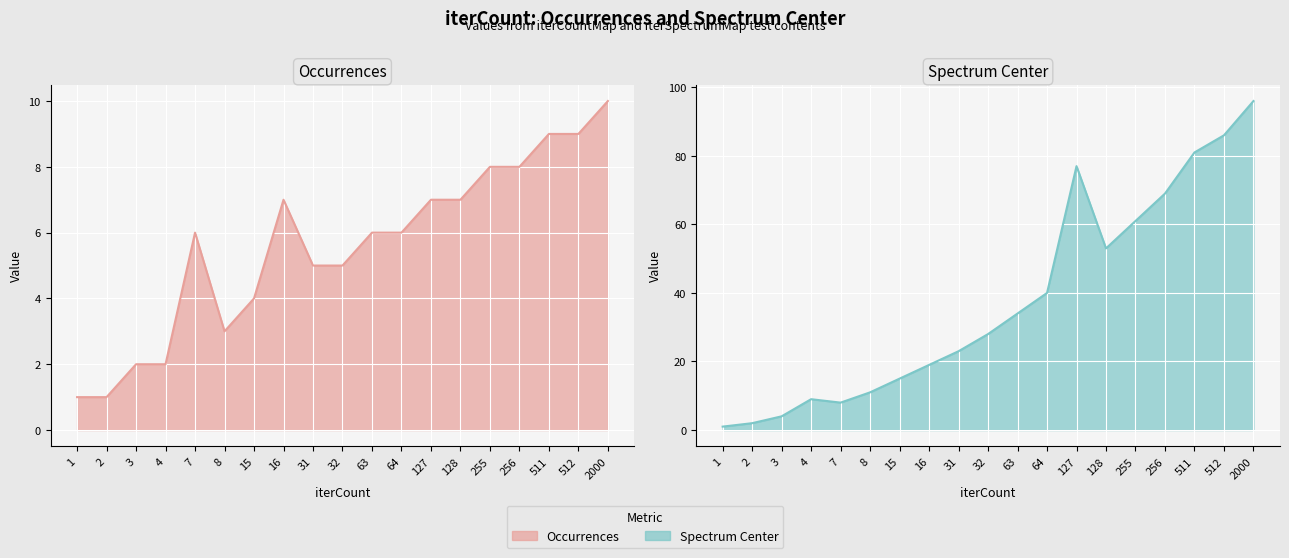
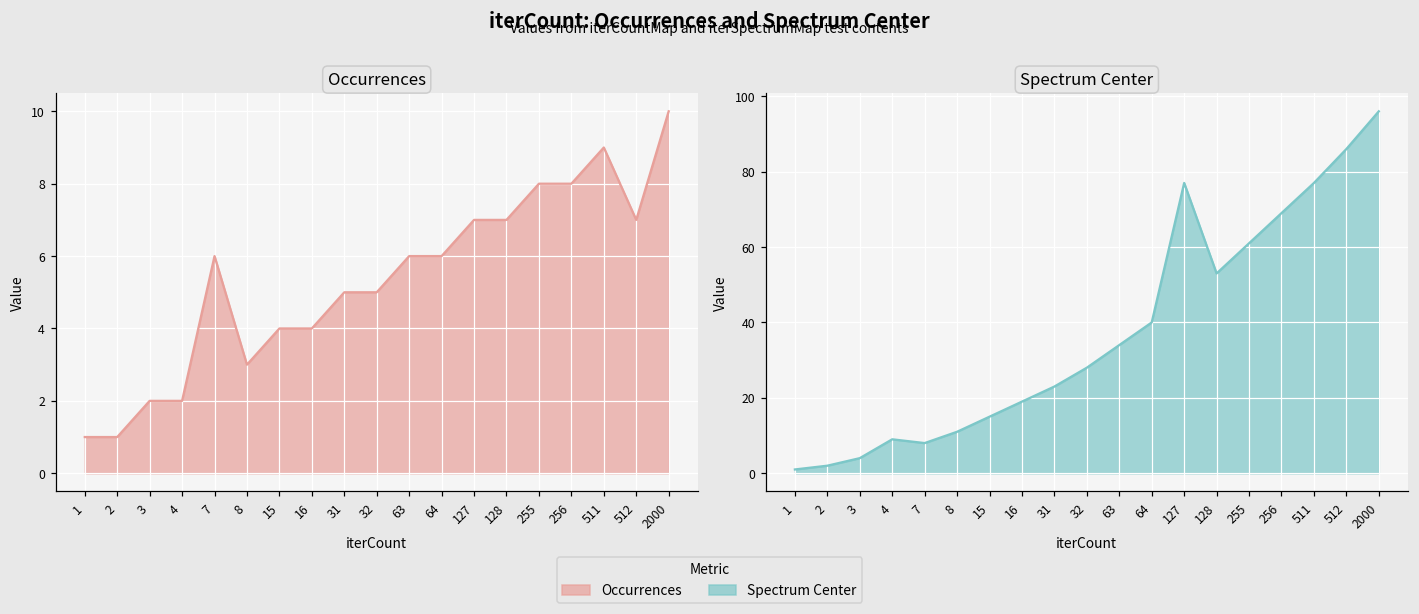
Occurrences, 16: 7 -> 4
Occurrences, 512: 9 -> 7
Spectrum Center, 511: 81 -> 77
